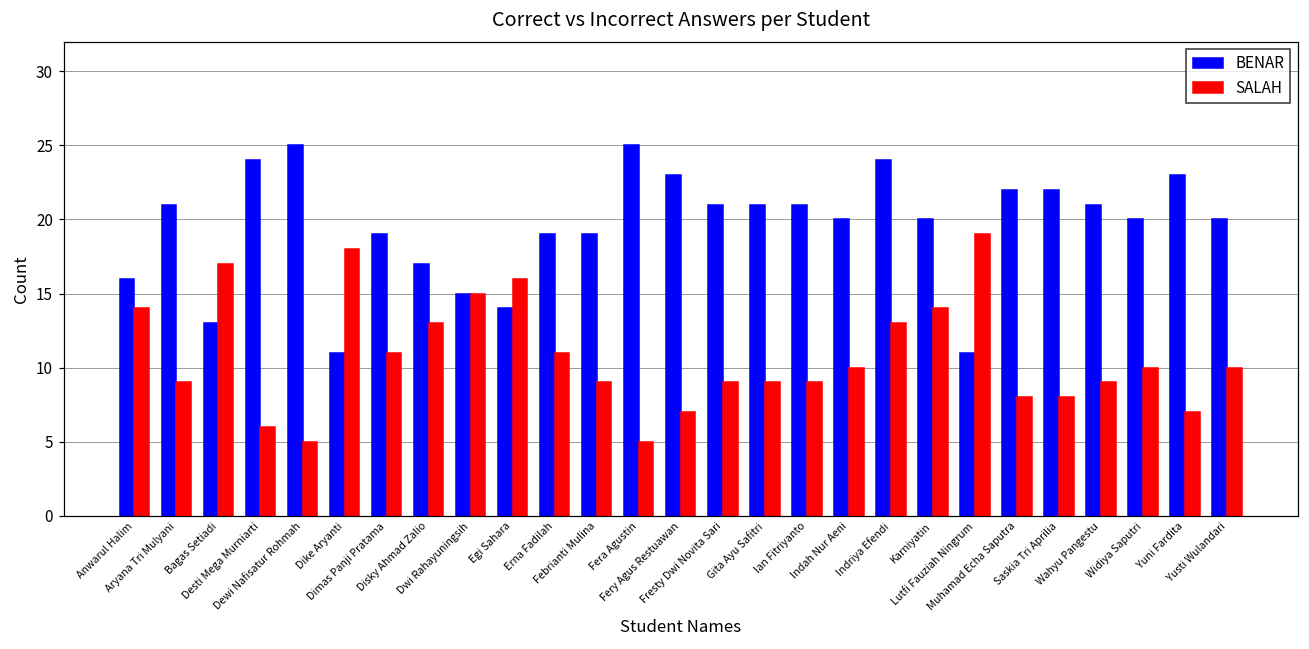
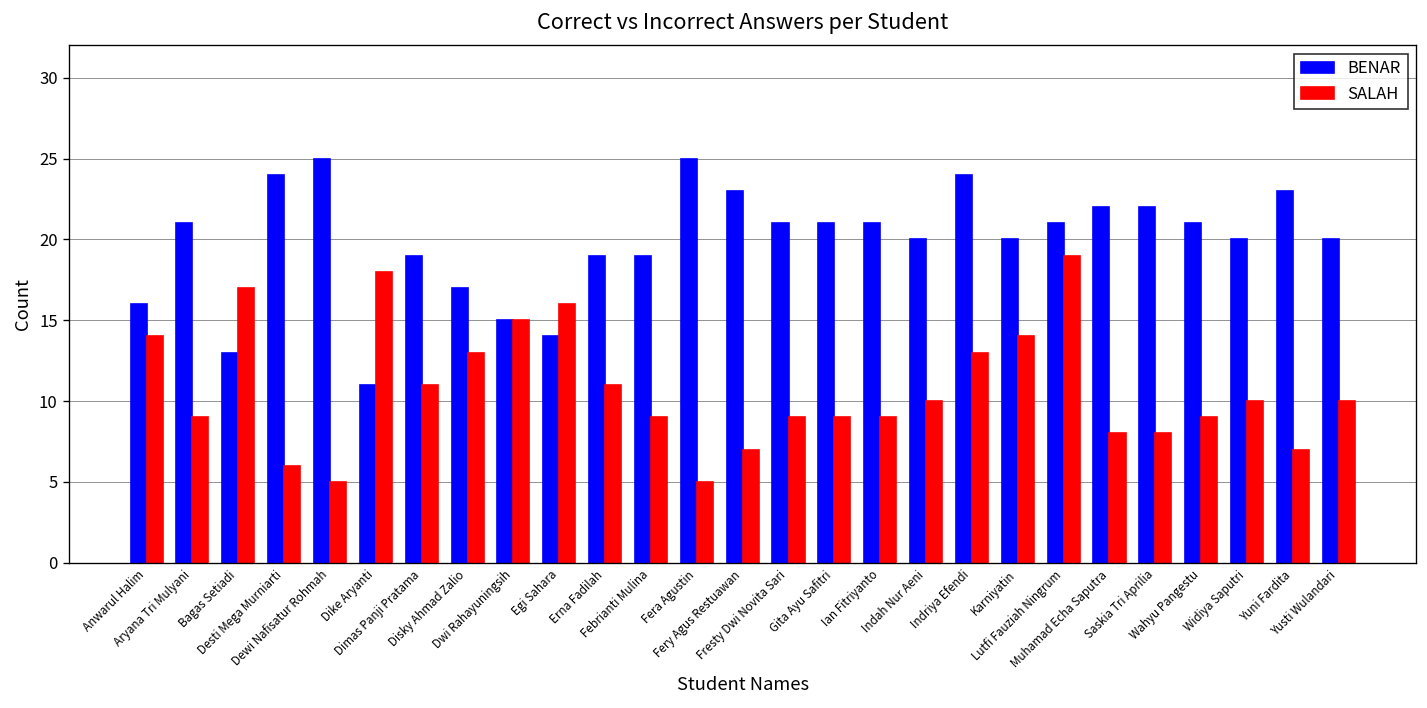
BENAR, Lutfi Fauziah Ningrum: 11 -> 21
